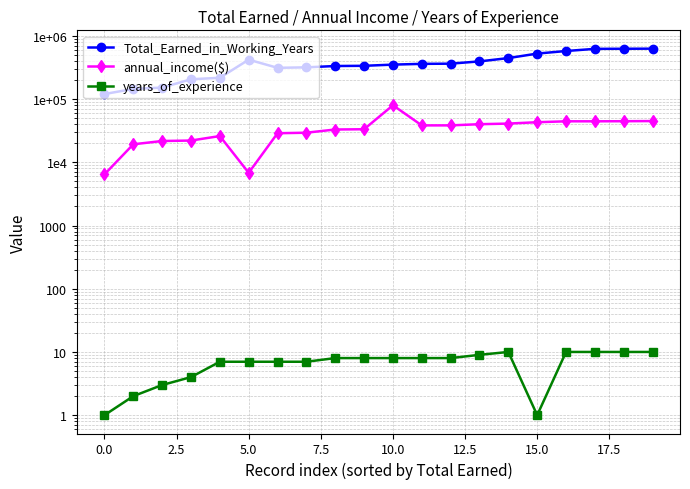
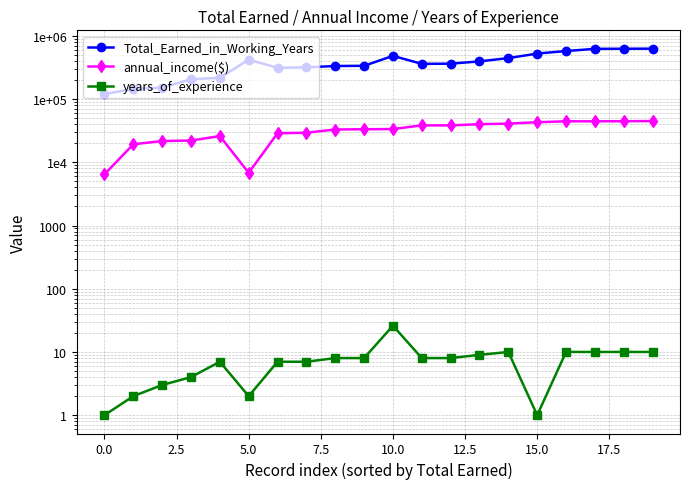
years_of_experience, 5.0: 7 -> 2
Total_Earned_in_Working_Years, 10.0: 400000 -> 500000
annual_income($), 10.0: 80000 -> 30000
years_of_experience, 10.0: 8 -> 26
